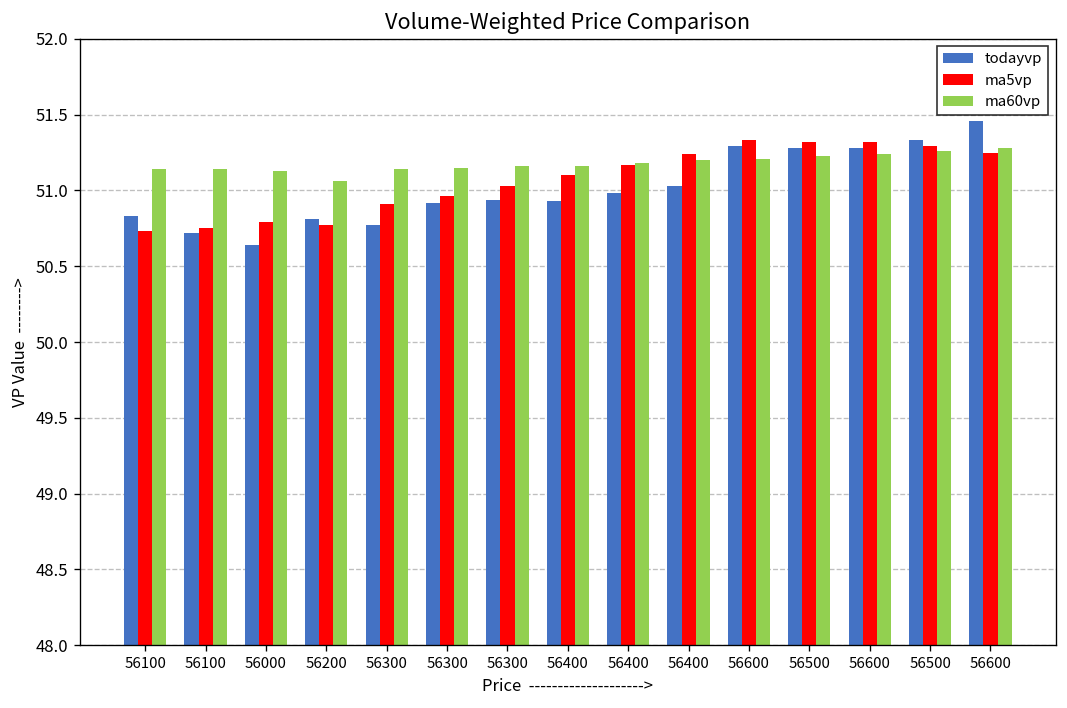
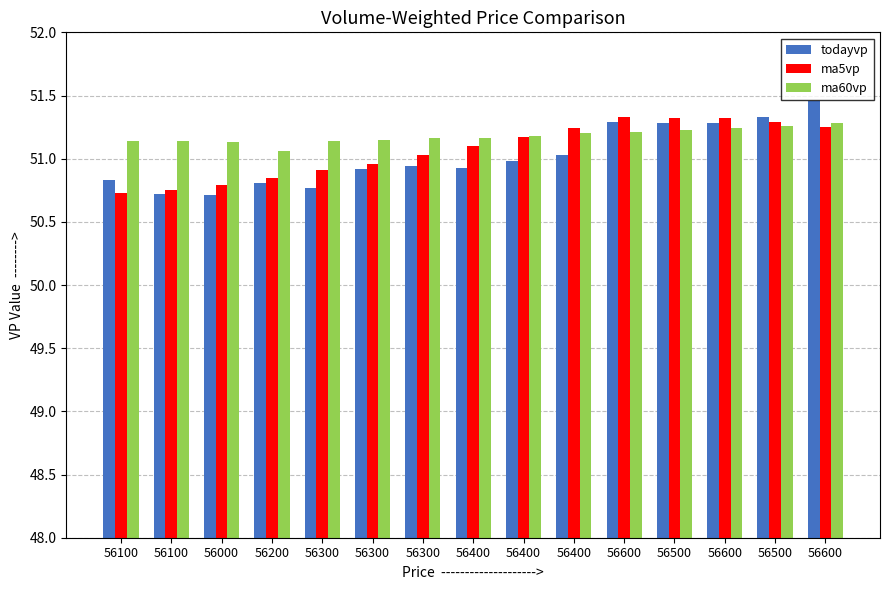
todayvp, 56000: 50.64 -> 50.71
ma5vp, 56200: 50.77 -> 50.85
